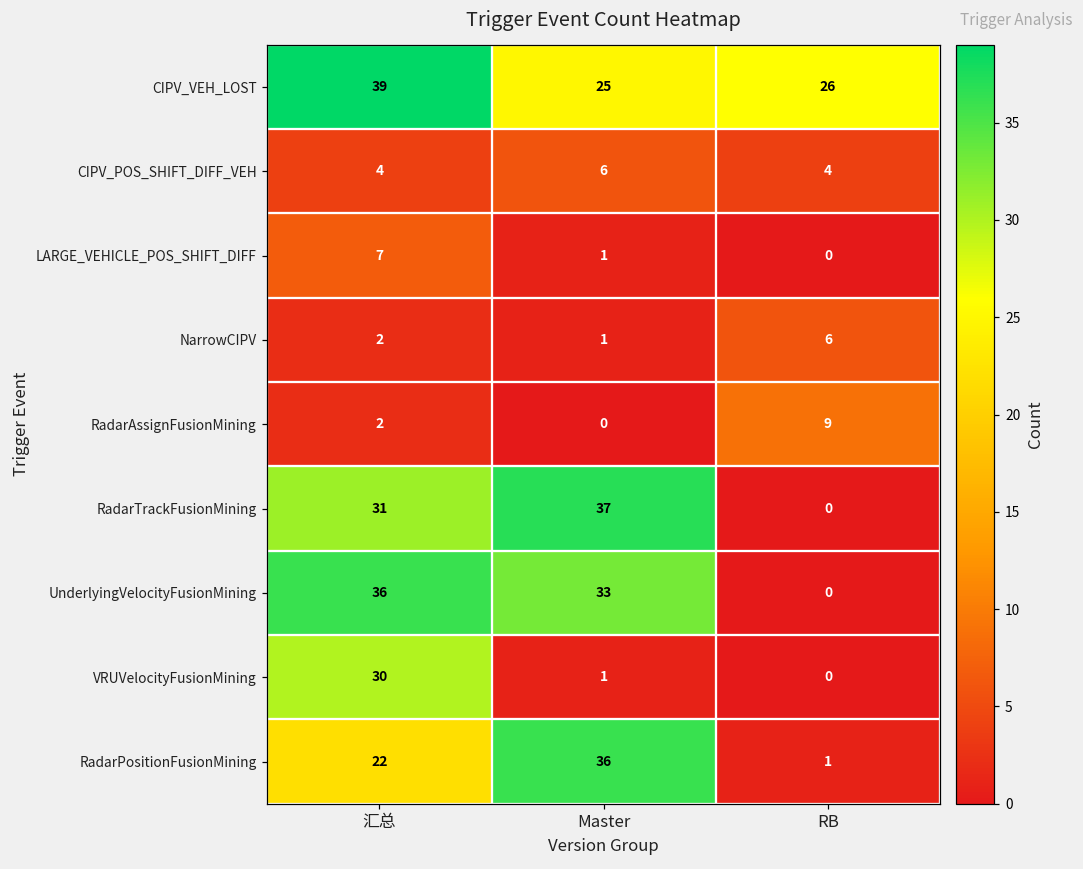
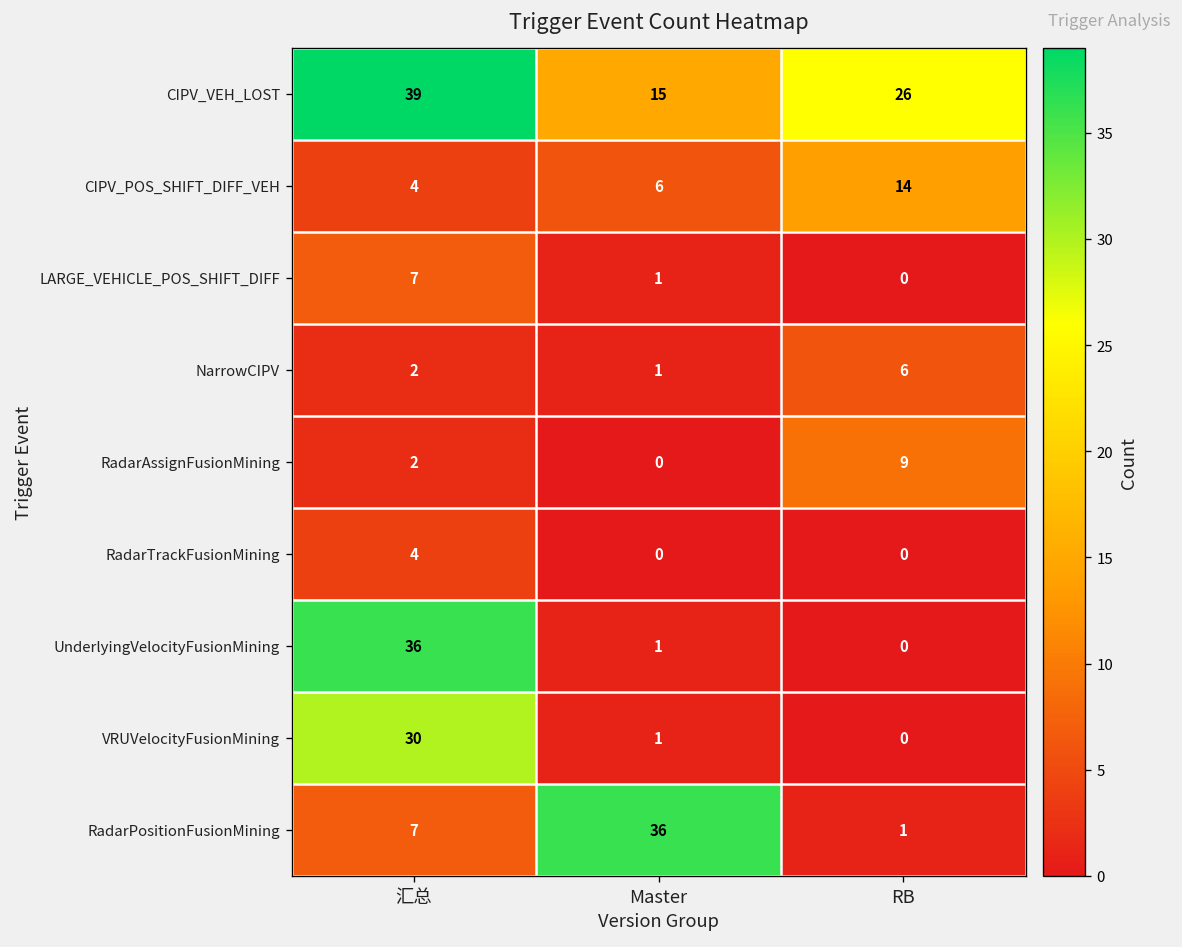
CIPV_VEH_LOST, Master: 25 -> 15
CIPV_POS_SHIFT_DIFF_VEH, RB: 4 -> 14
RadarTrackFusionMining, 汇总: 31 -> 4
RadarTrackFusionMining, Master: 37 -> 0
UnderlyingVelocityFusionMining, Master: 33 -> 1
RadarPositionFusionMining, 汇总: 22 -> 7
